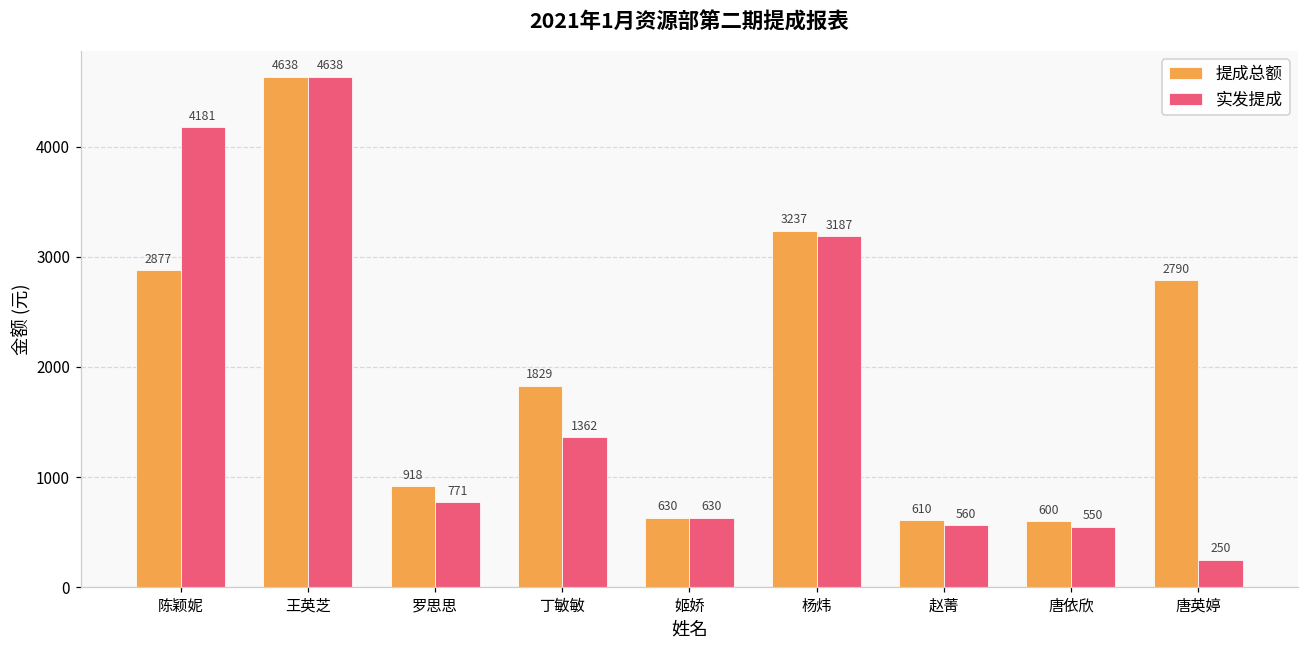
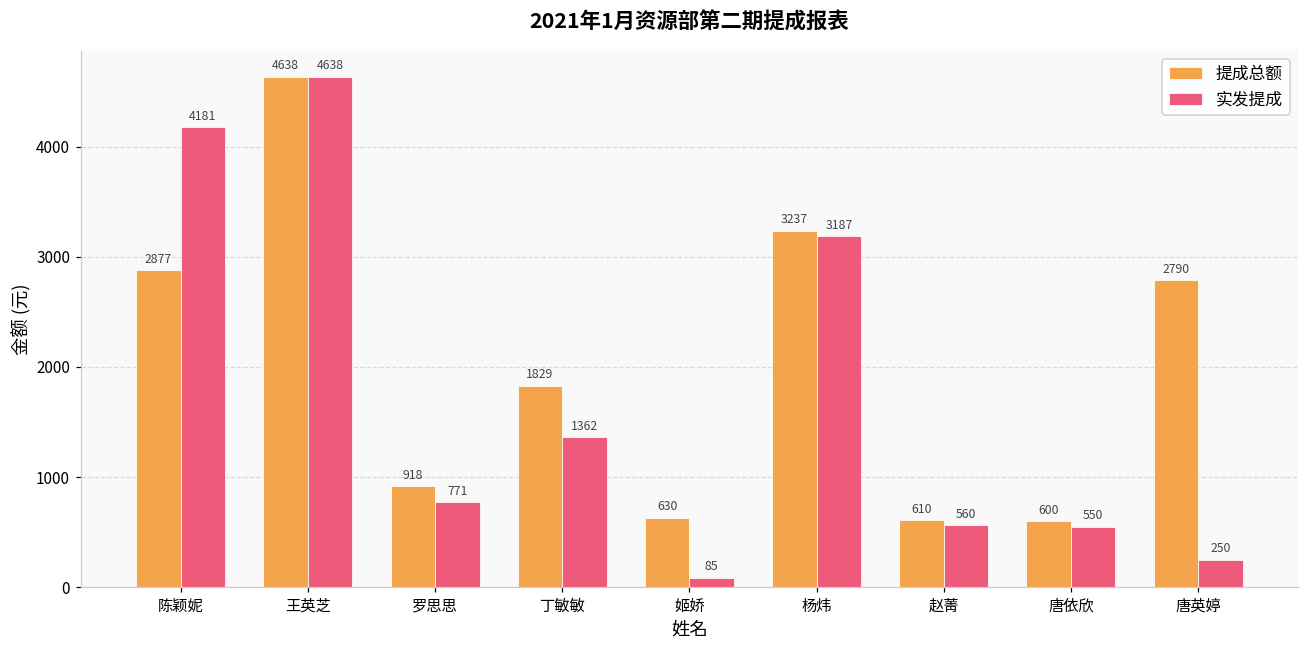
实发提成, 姬娇: 630 -> 85
